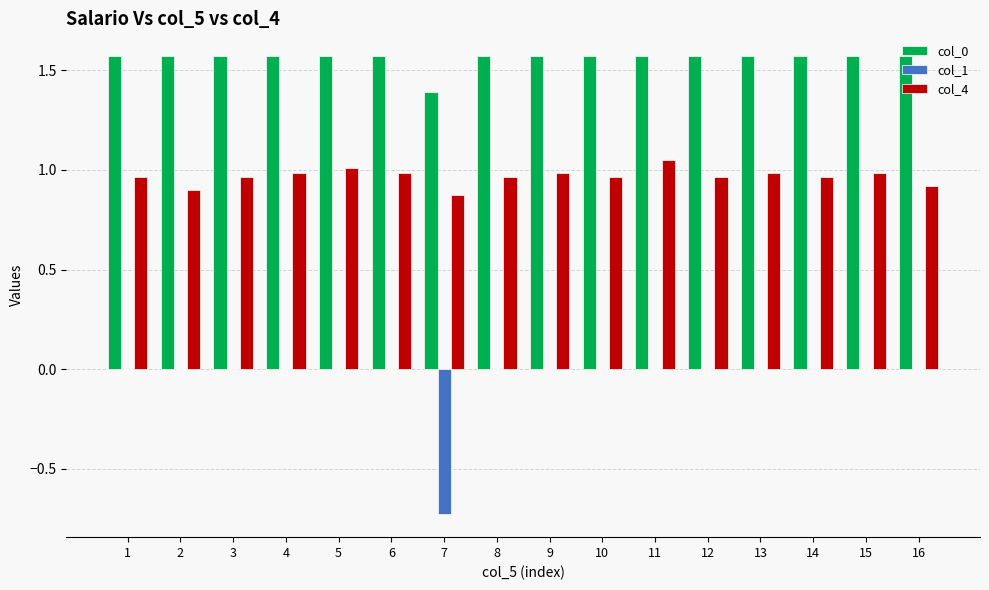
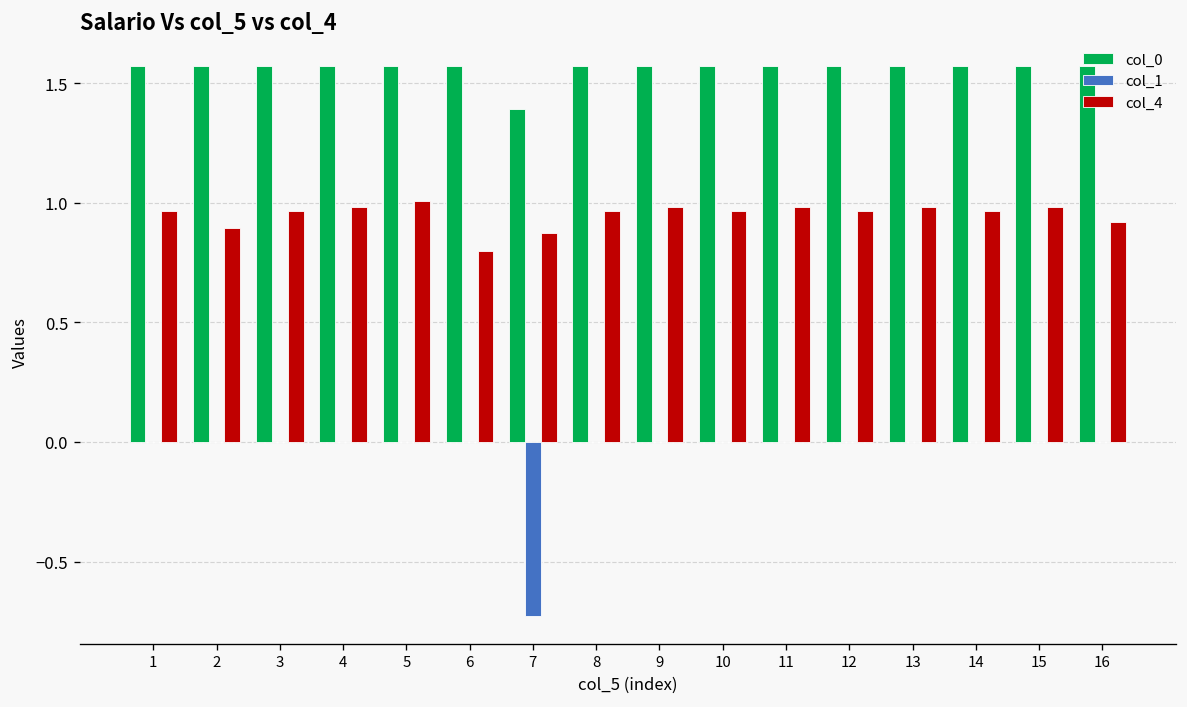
col_4, 6: 0.98 -> 0.80
col_4, 11: 1.05 -> 0.98
